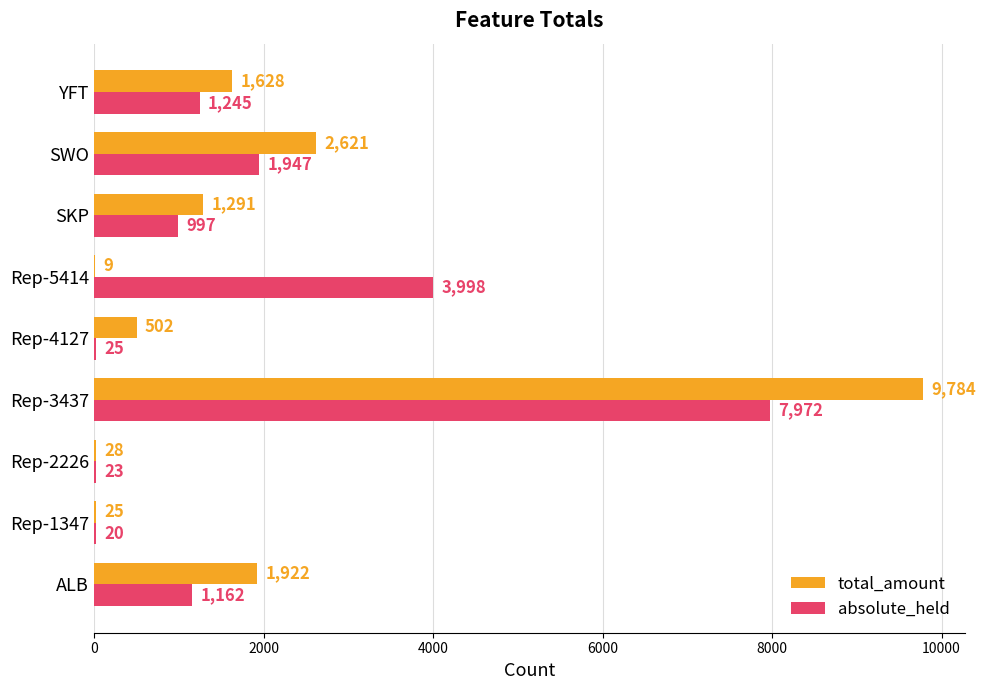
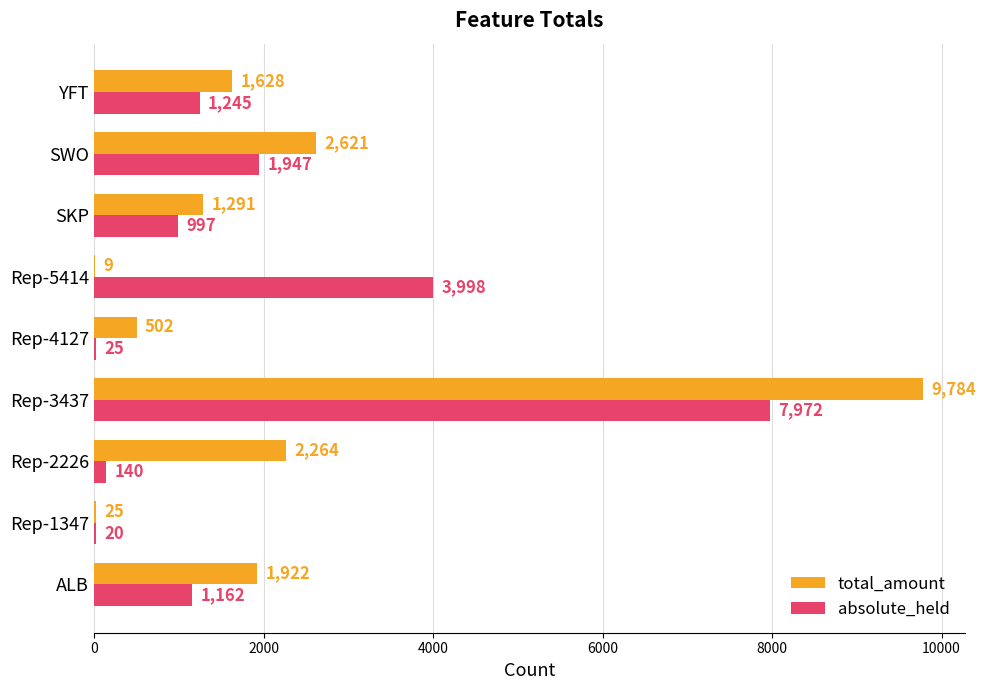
total_amount, Rep-2226: 28 -> 2,264
absolute_held, Rep-2226: 23 -> 140
